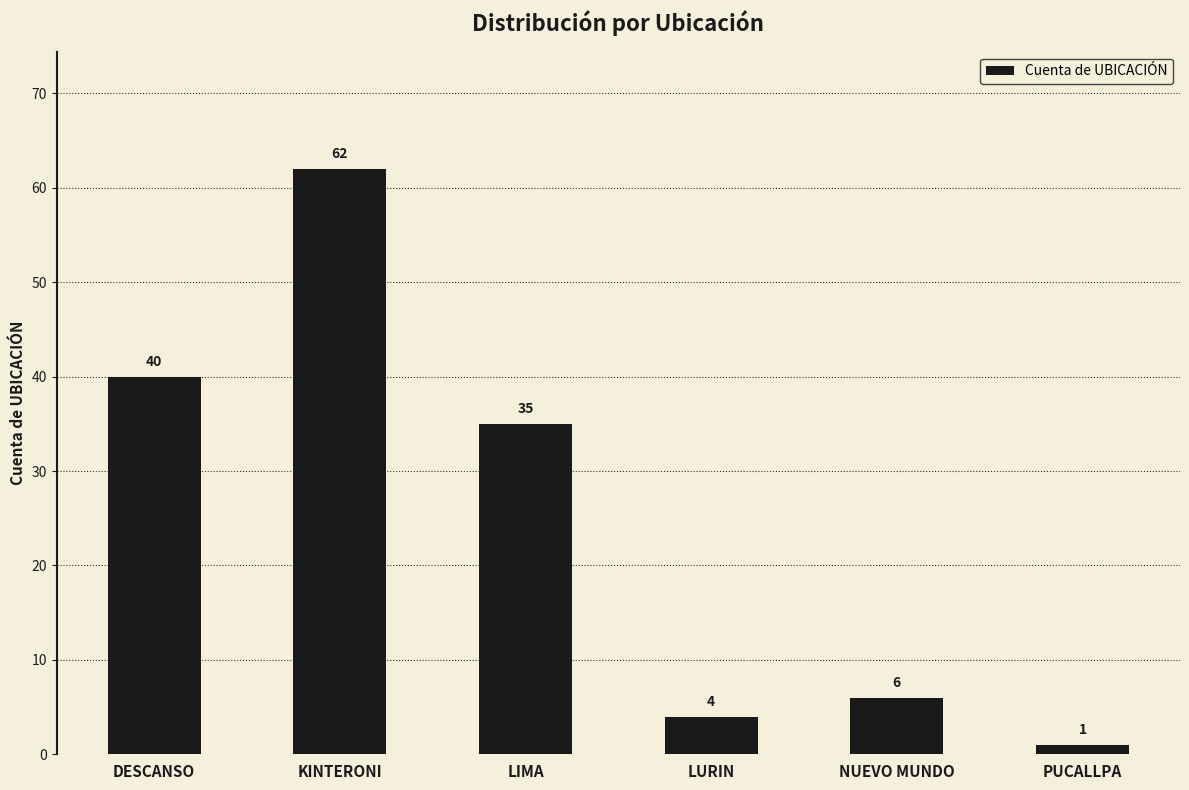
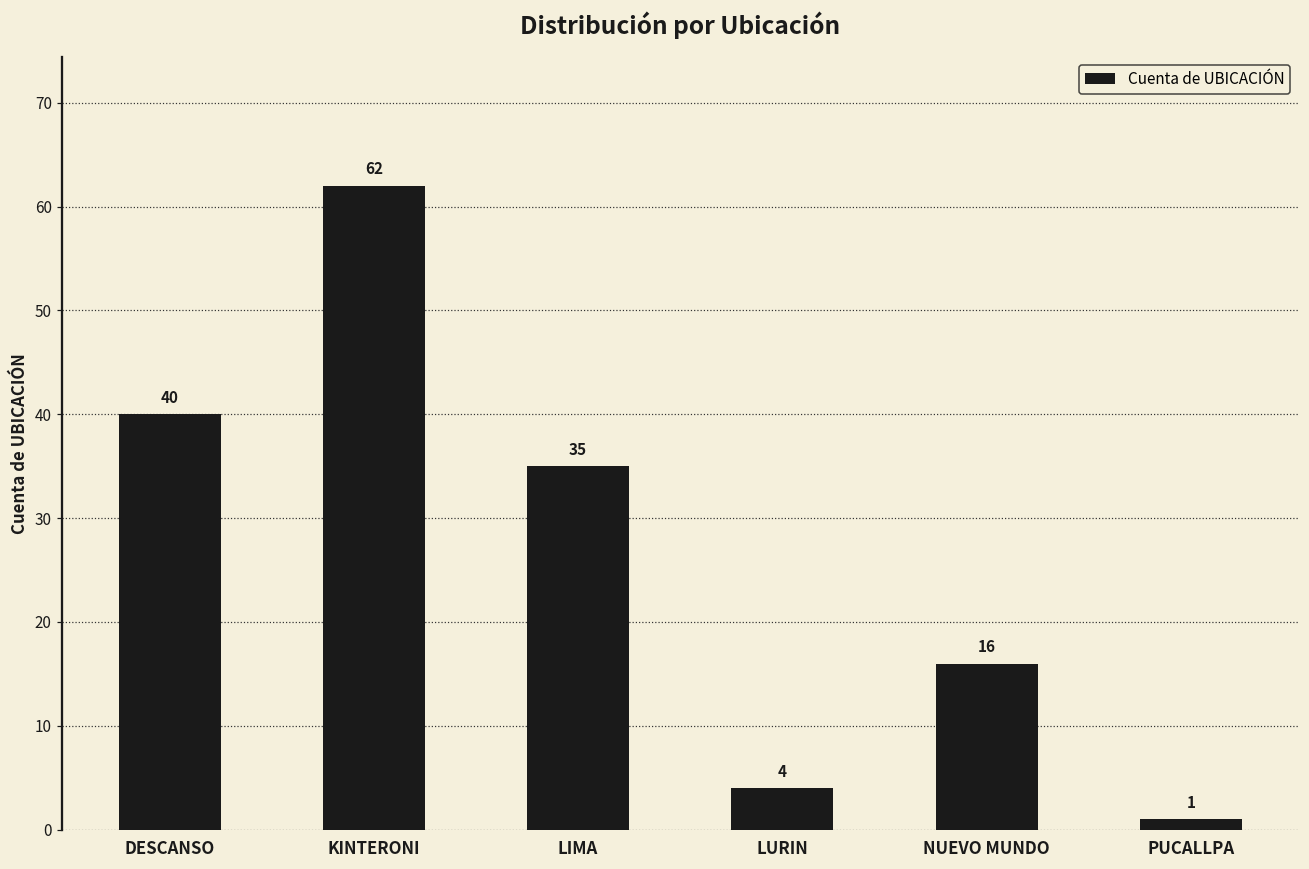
NUEVO MUNDO: 6 -> 16
